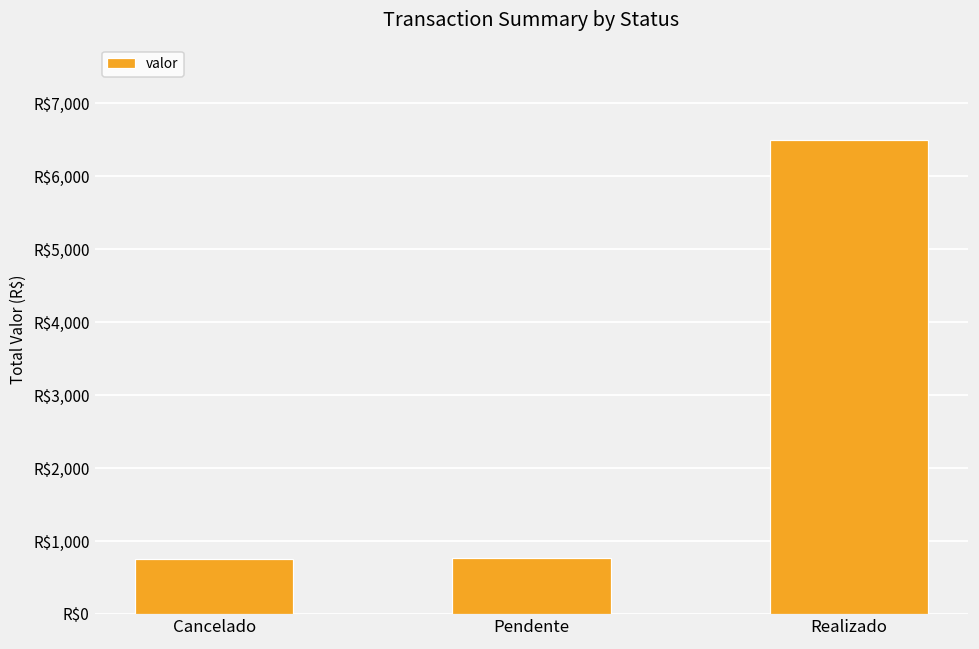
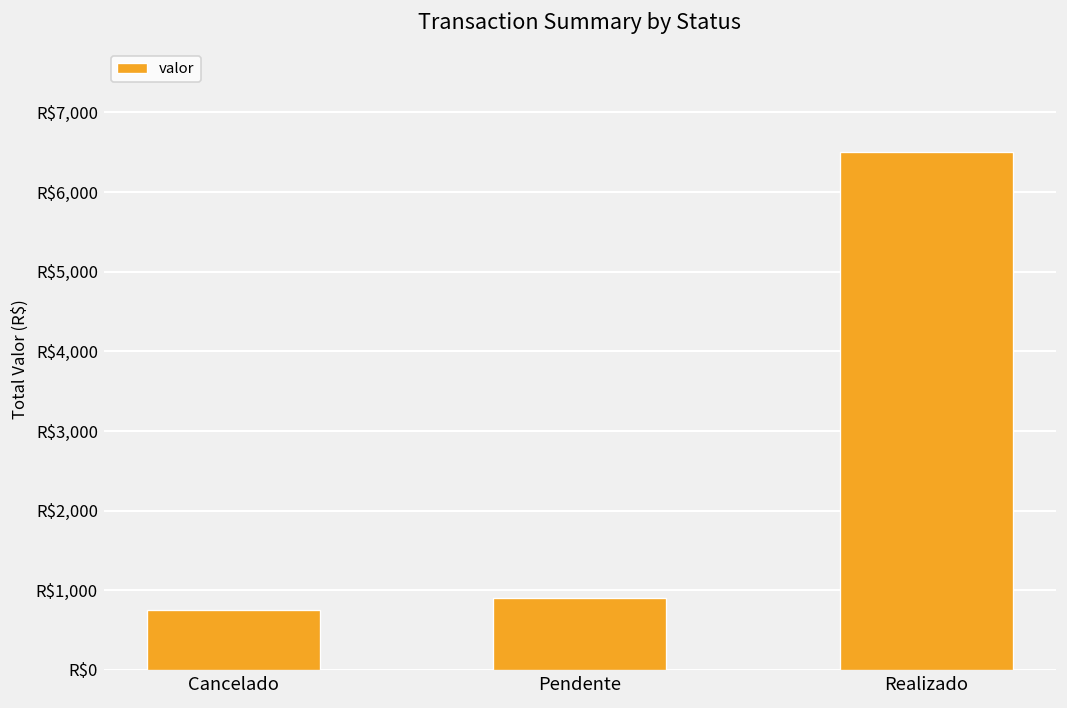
Pendente: R$800 -> R$900
